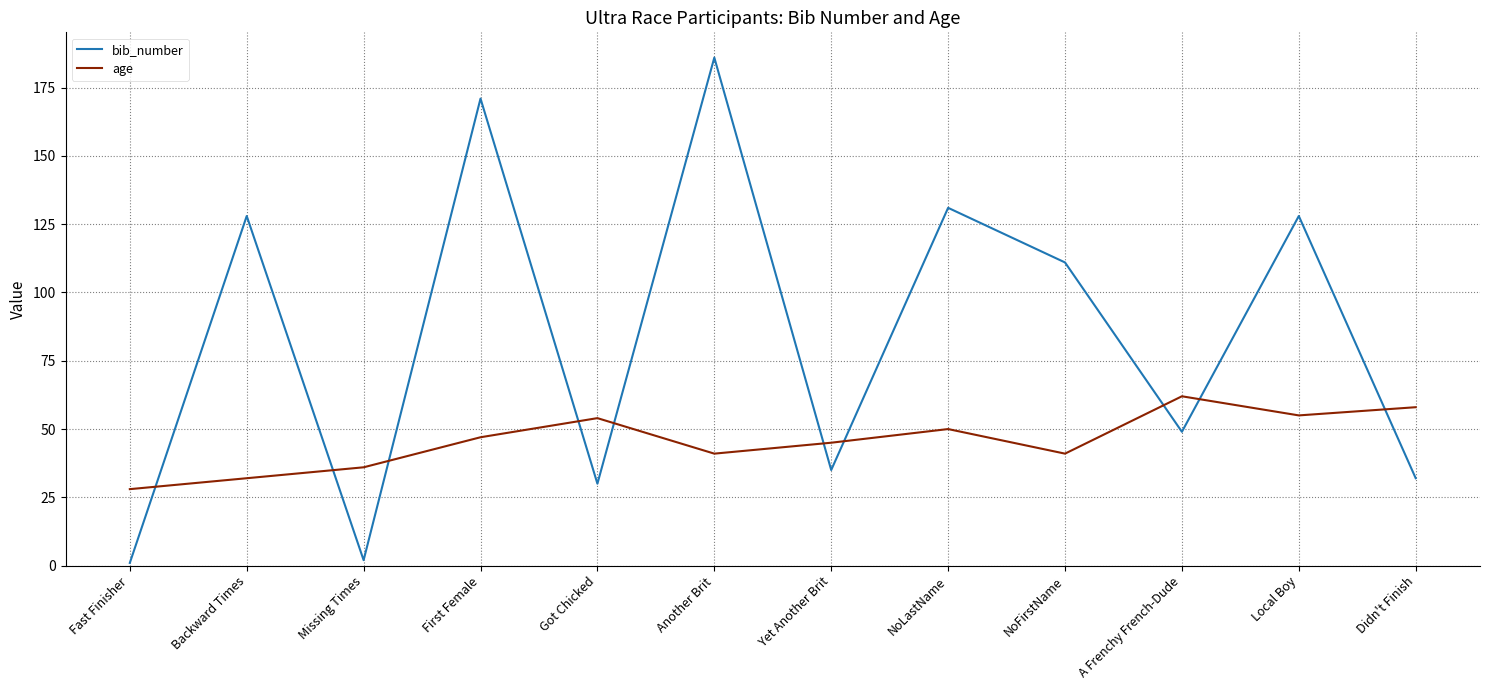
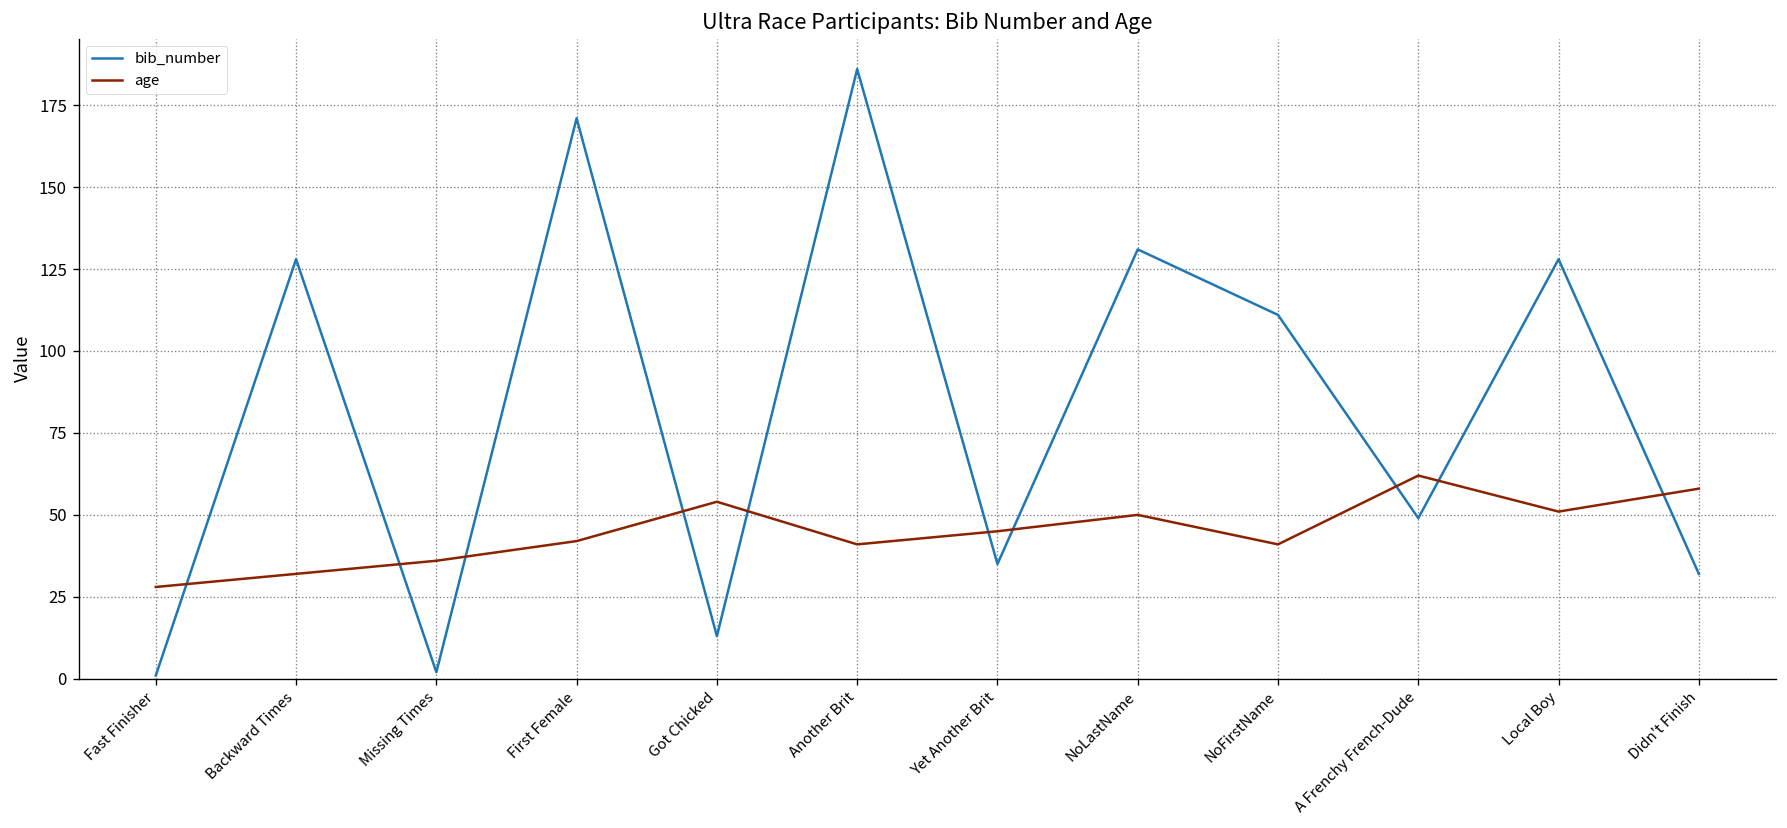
age, First Female: 47 -> 42
bib_number, Got Chicked: 30 -> 13
age, Local Boy: 55 -> 51
